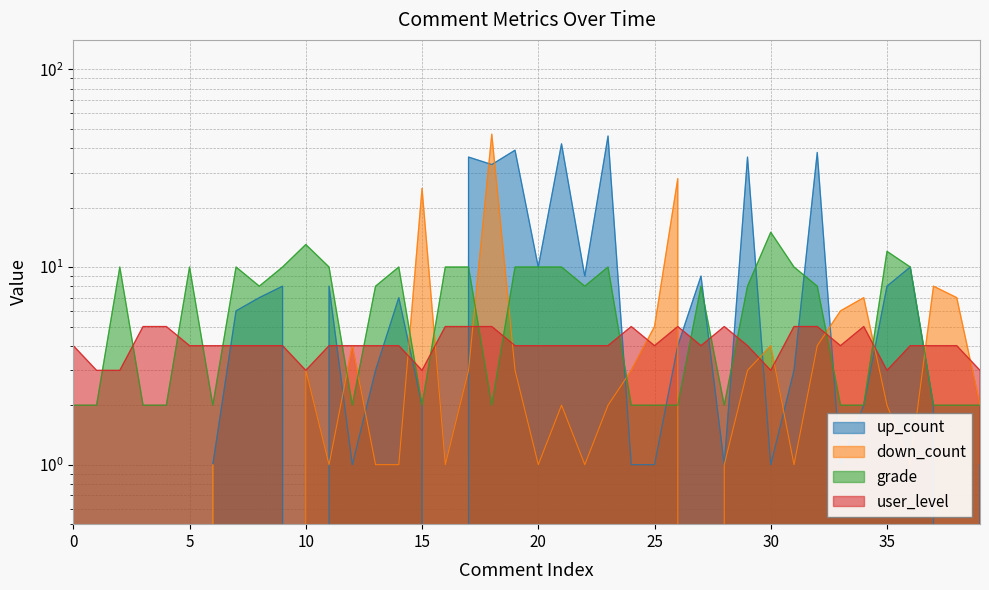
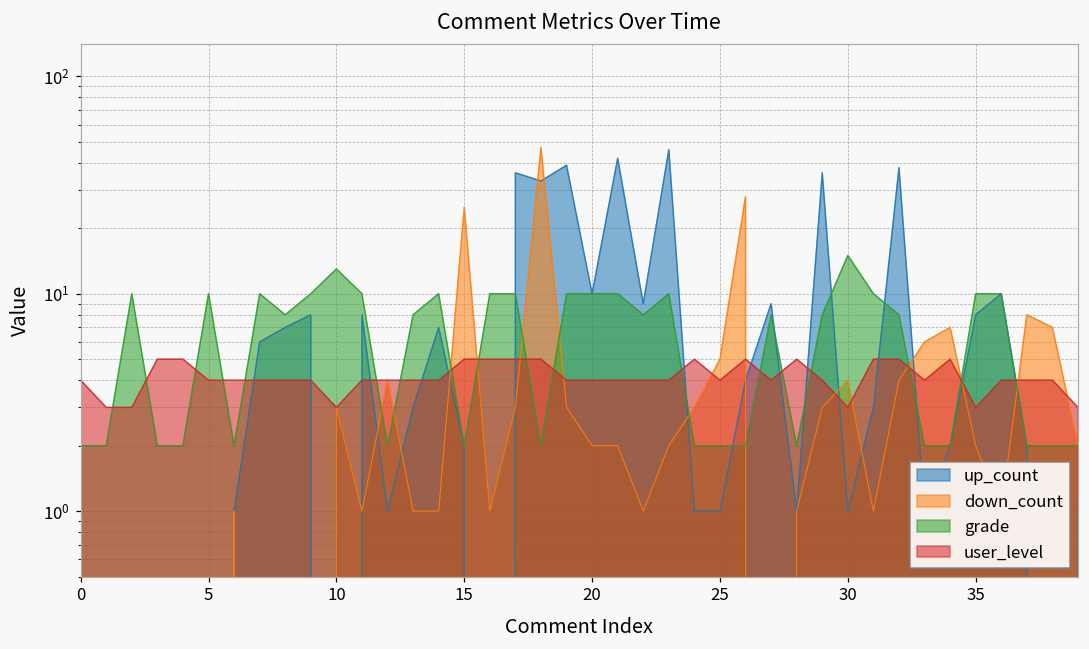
user_level, 15: 3 -> 5
down_count, 20: 1 -> 2
grade, 35: 12 -> 10
